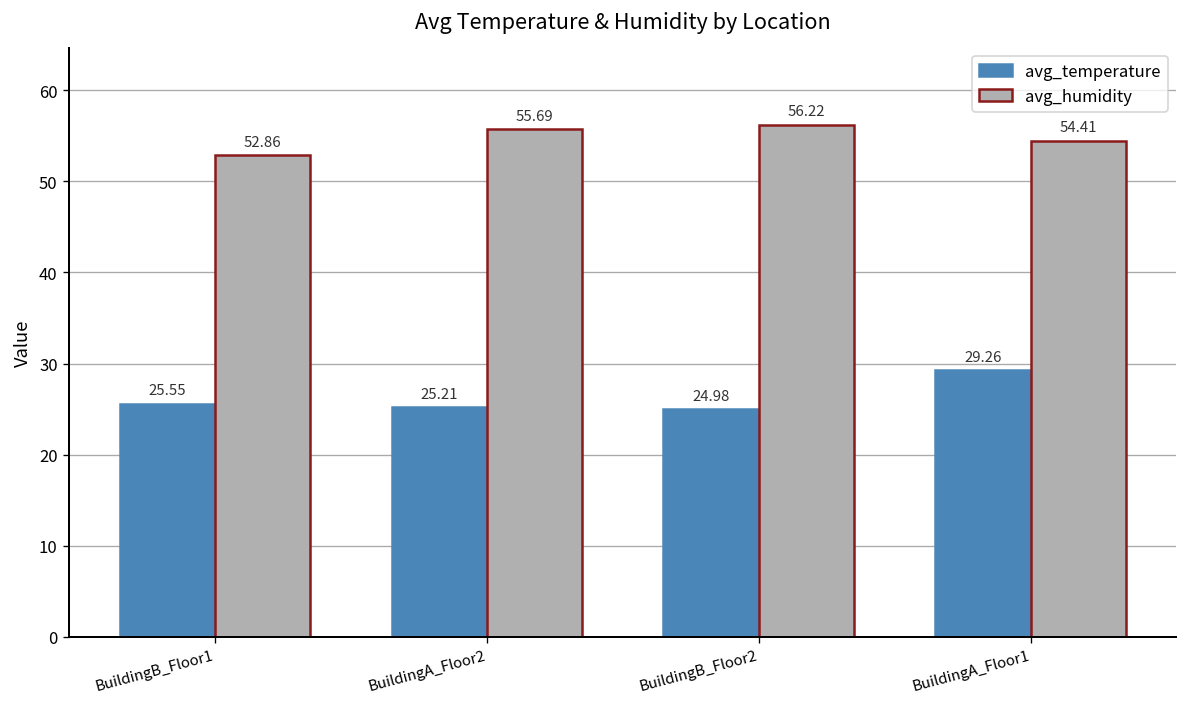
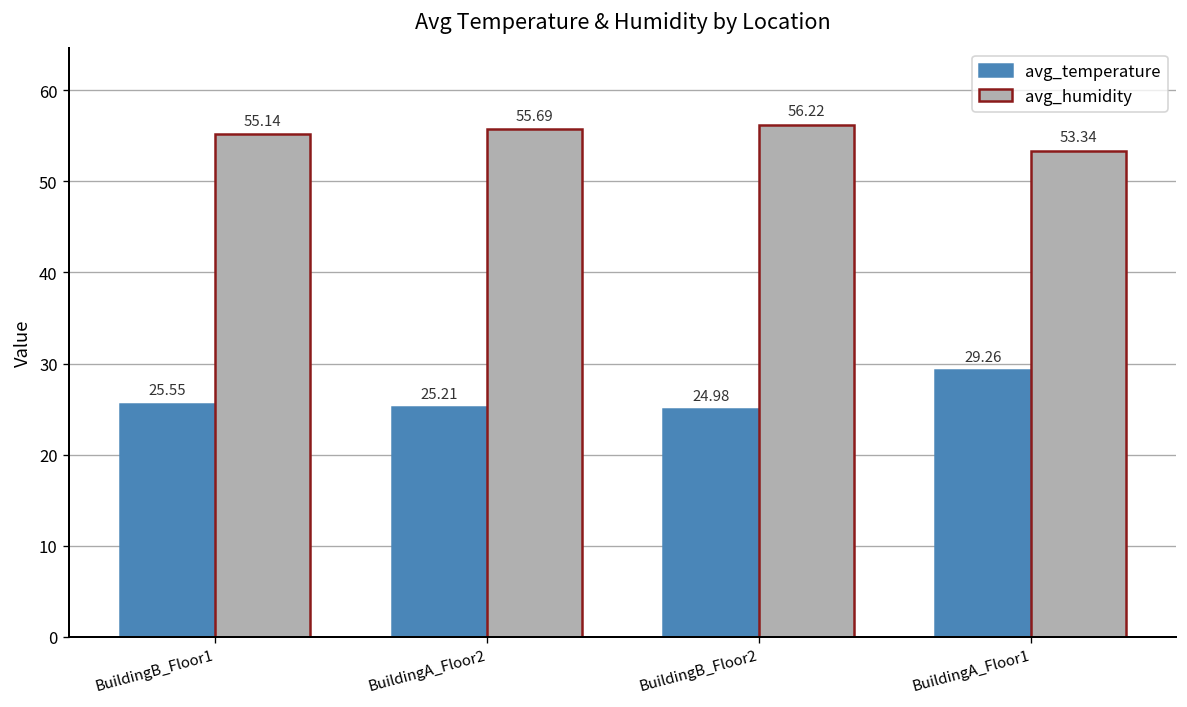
avg_humidity, BuildingB_Floor1: 52.86 -> 55.14
avg_humidity, BuildingA_Floor1: 54.41 -> 53.34
